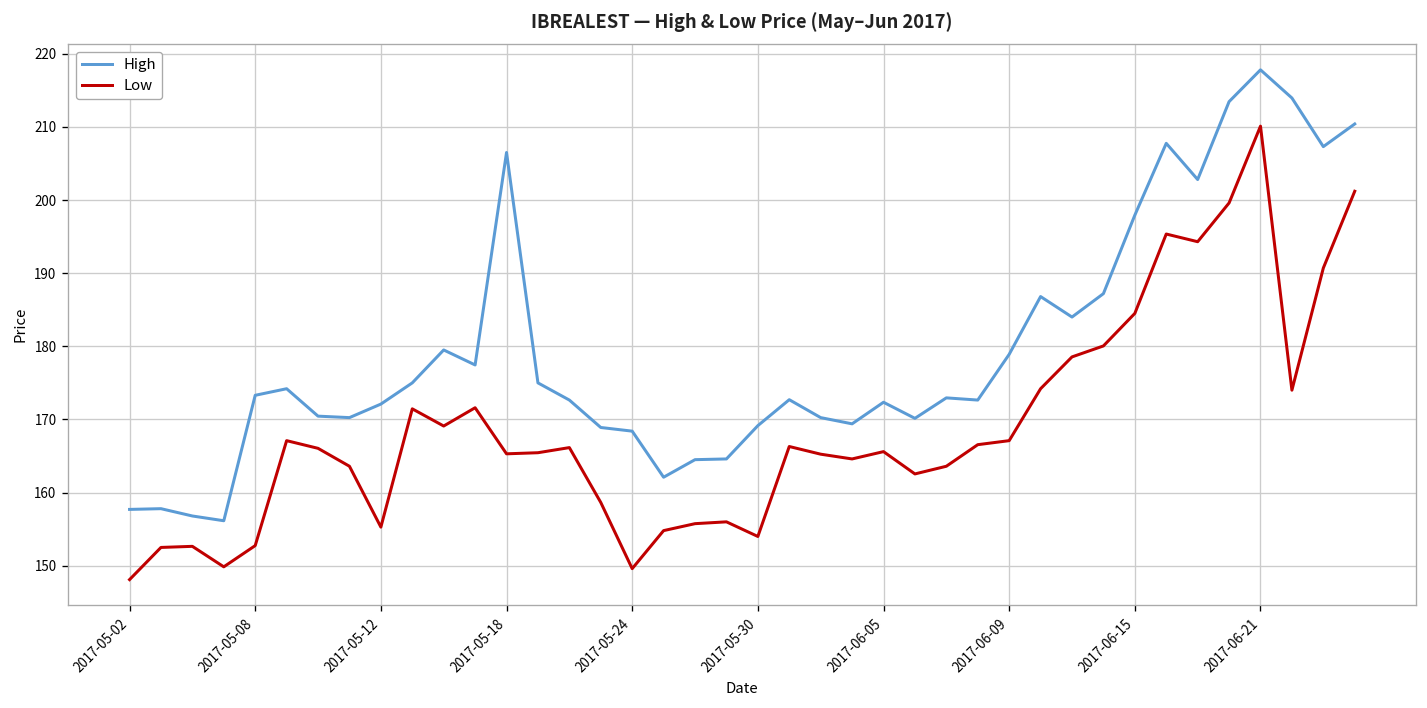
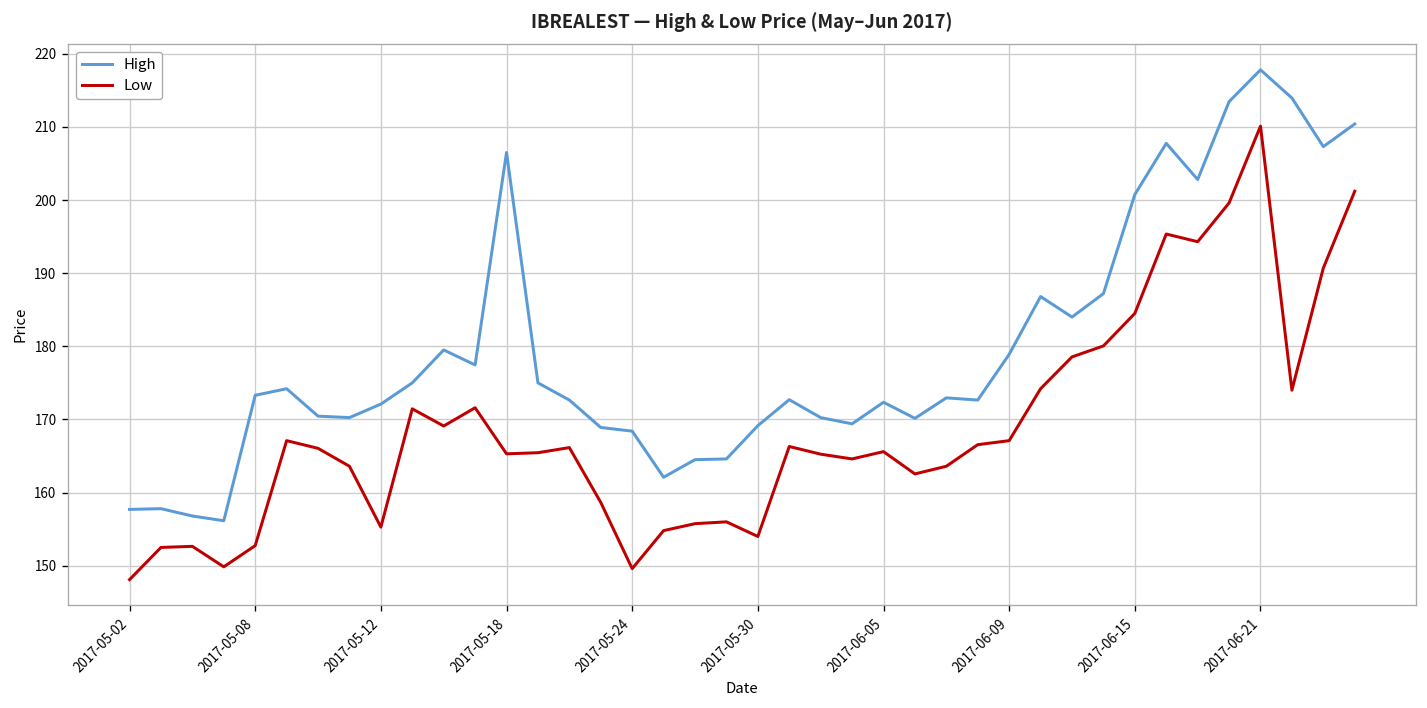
High, 2017-06-15: 198 -> 201
